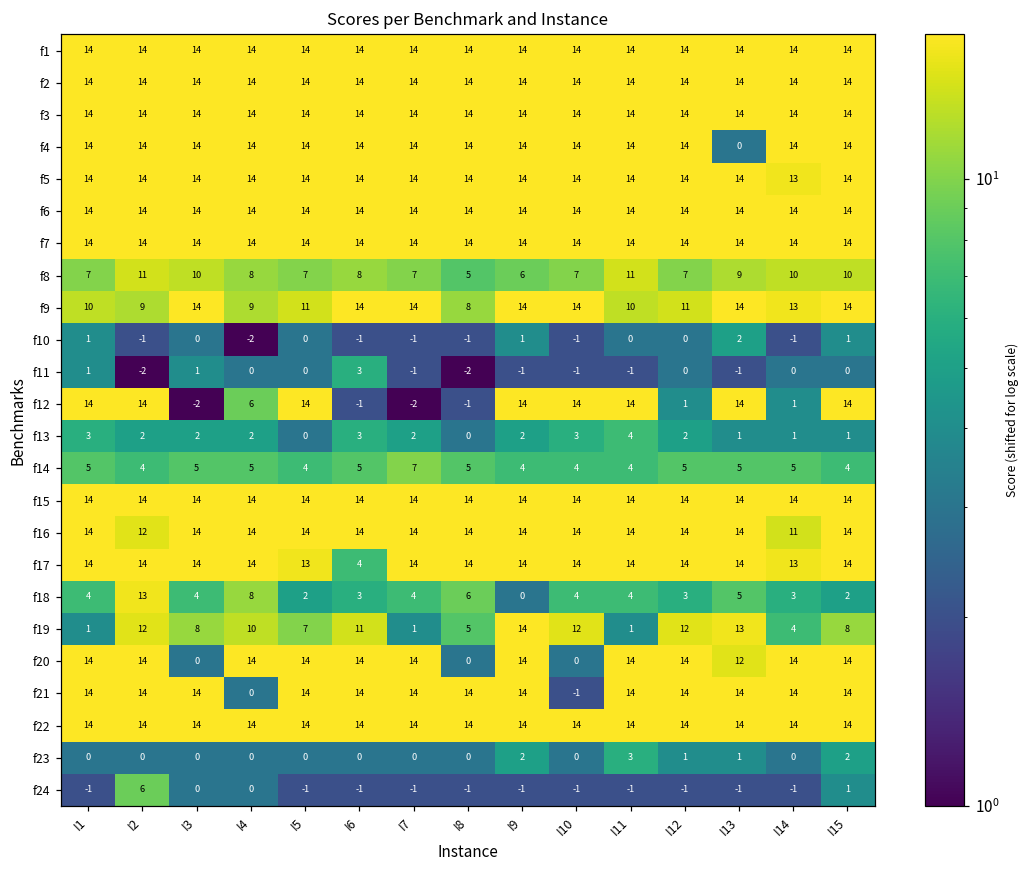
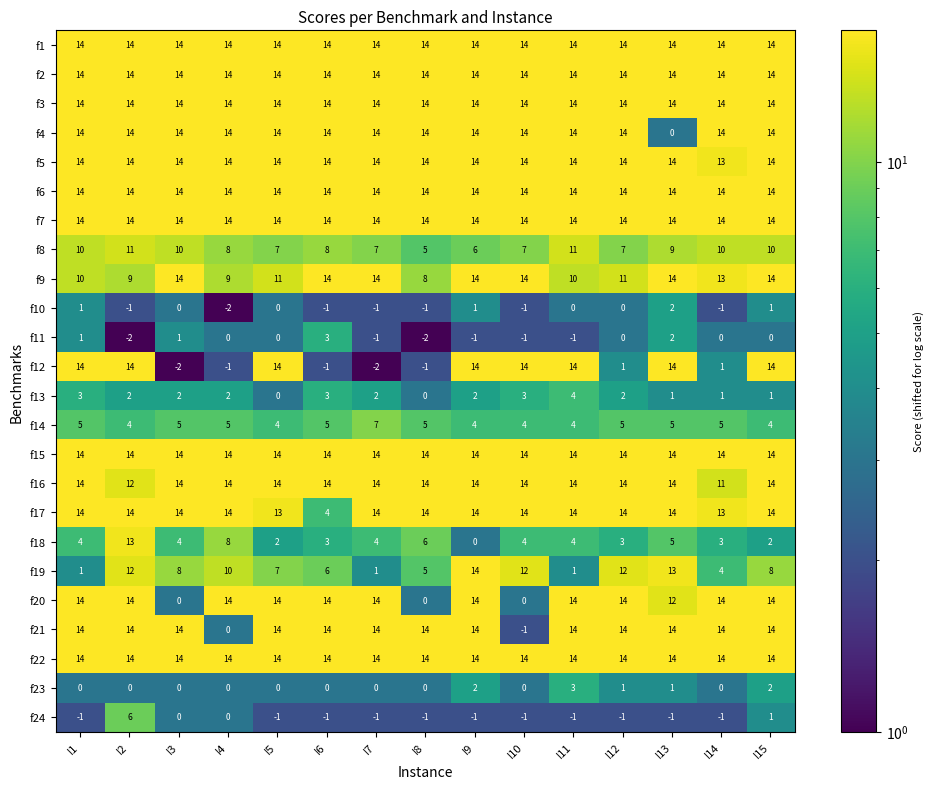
f8, I1: 7 -> 10
f11, I13: -1 -> 2
f12, I4: 6 -> -1
f19, I6: 11 -> 6
